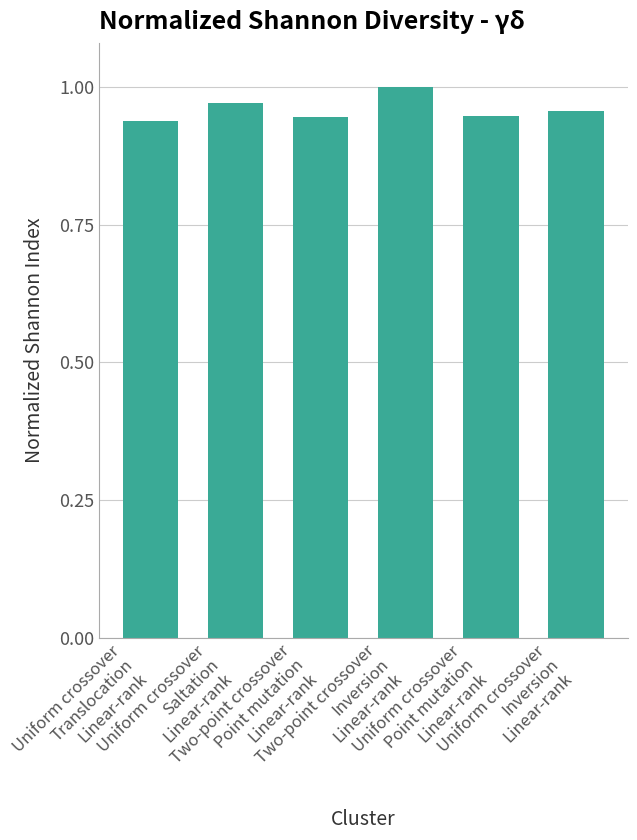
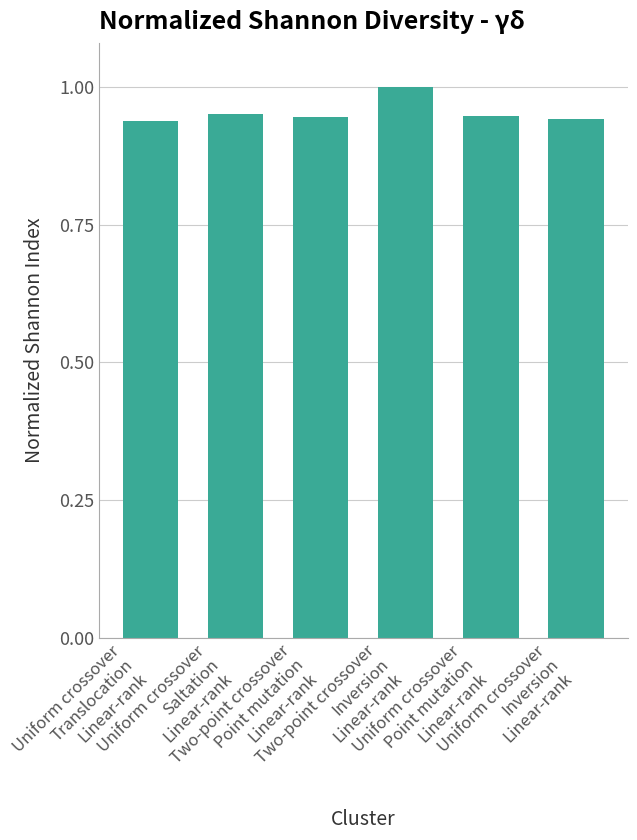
Uniform crossover Saltation Linear-rank: 0.97 -> 0.95
Uniform crossover Inversion Linear-rank: 0.96 -> 0.94
